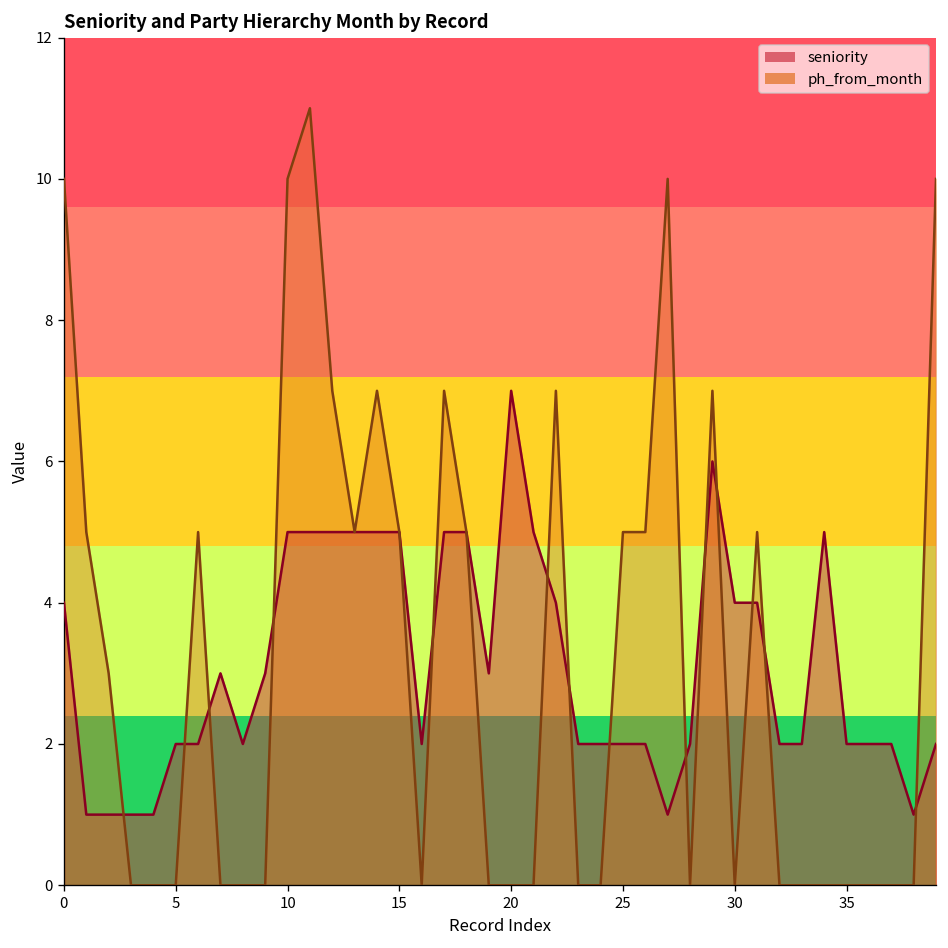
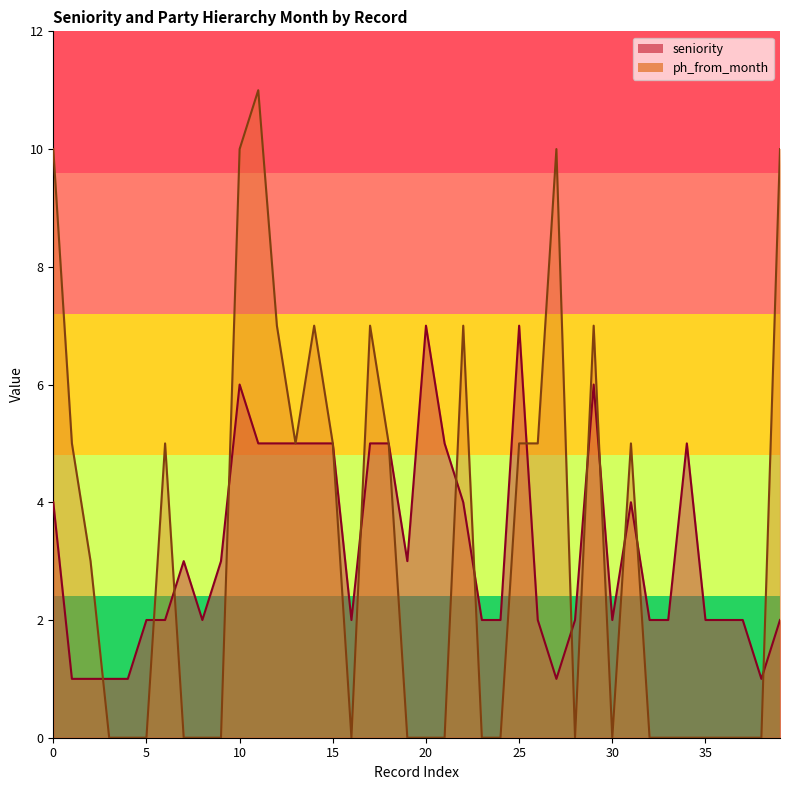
seniority, 10: 5 -> 6
seniority, 25: 2 -> 7
seniority, 30: 4 -> 2
